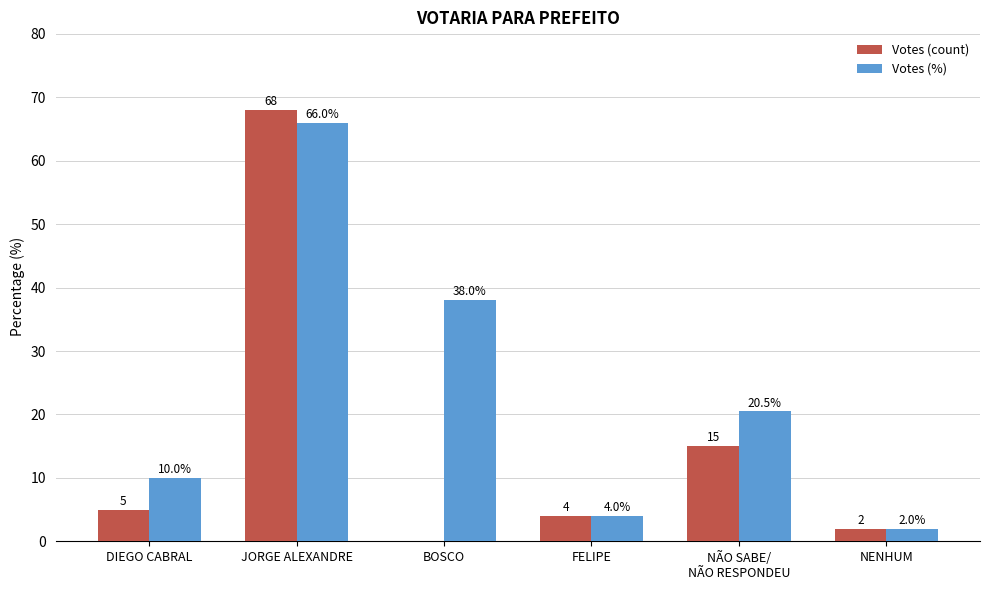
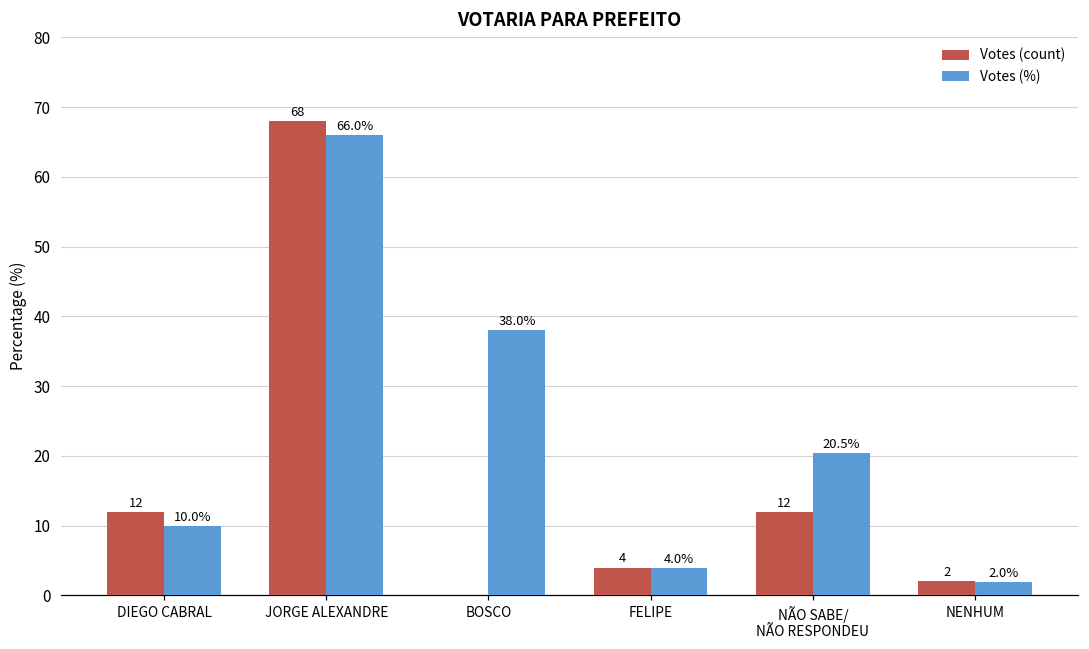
Votes (count), DIEGO CABRAL: 5 -> 12
Votes (count), NÃO SABE/ NÃO RESPONDEU: 15 -> 12
